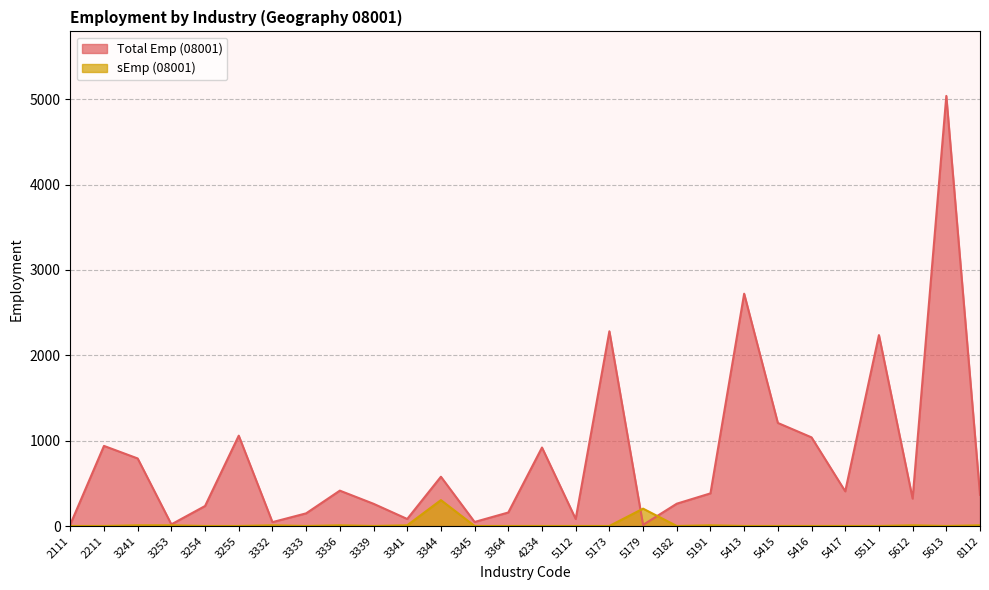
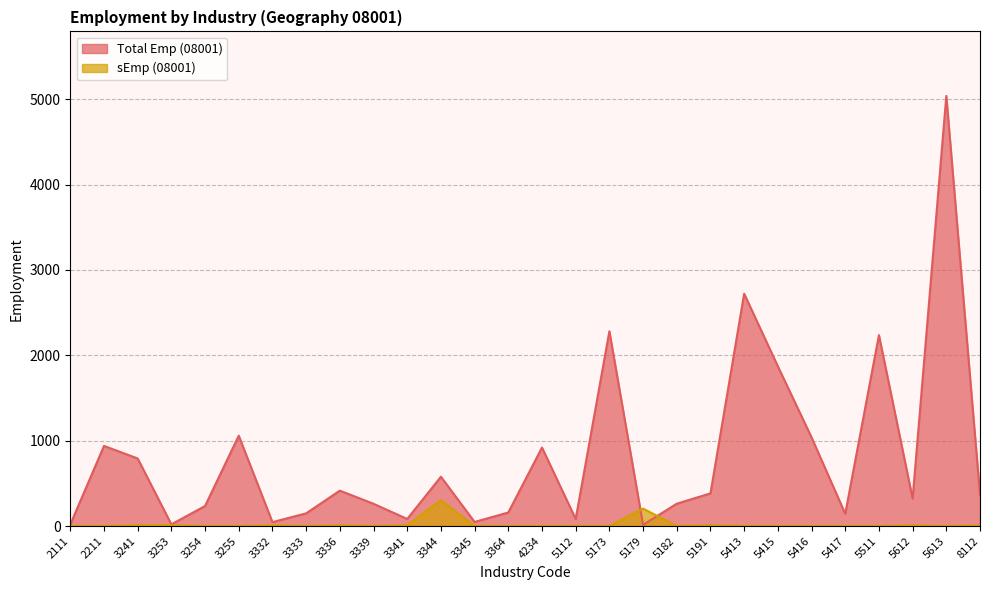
Total Emp (08001), 5415: 1200 -> 1900
Total Emp (08001), 5417: 400 -> 100
